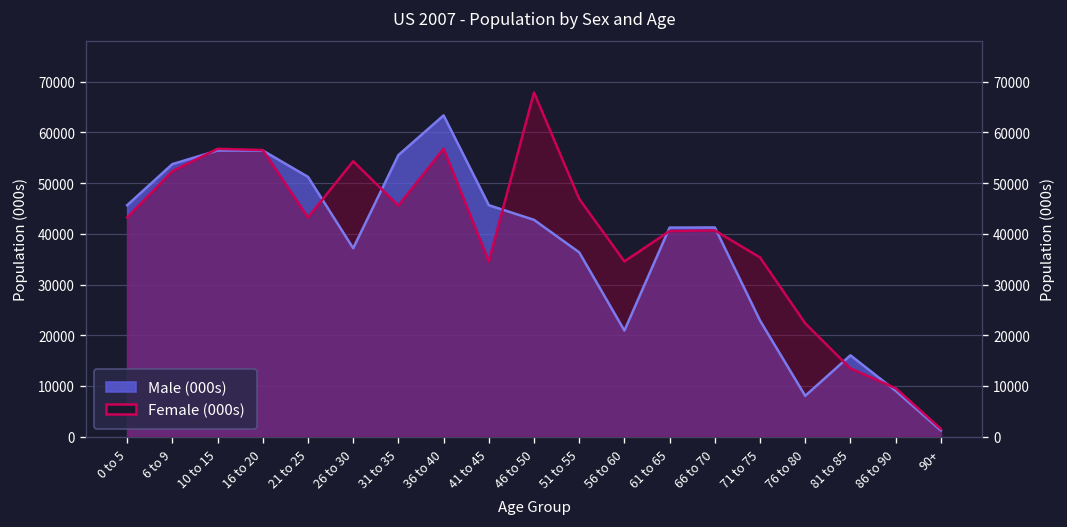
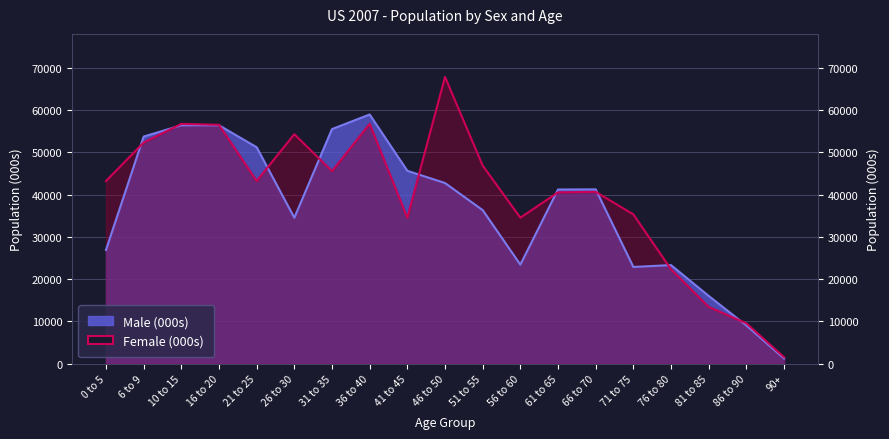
Male (000s), 0 to 5: 46000 -> 27000
Male (000s), 26 to 30: 37000 -> 35000
Male (000s), 36 to 40: 63000 -> 59000
Male (000s), 56 to 60: 21000 -> 23000
Male (000s), 76 to 80: 8000 -> 23000
